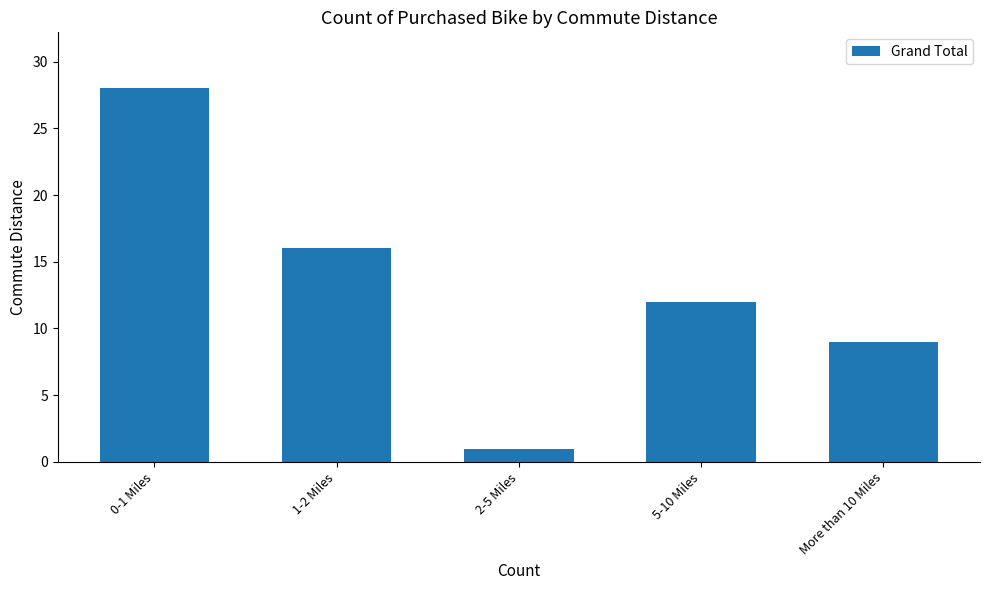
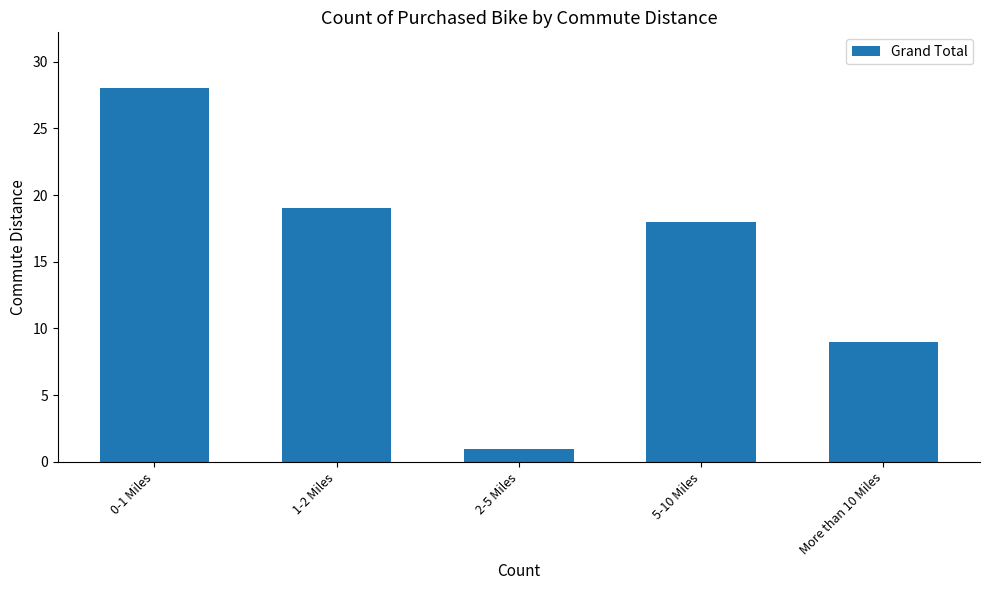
1-2 Miles: 16 -> 19
5-10 Miles: 12 -> 18
